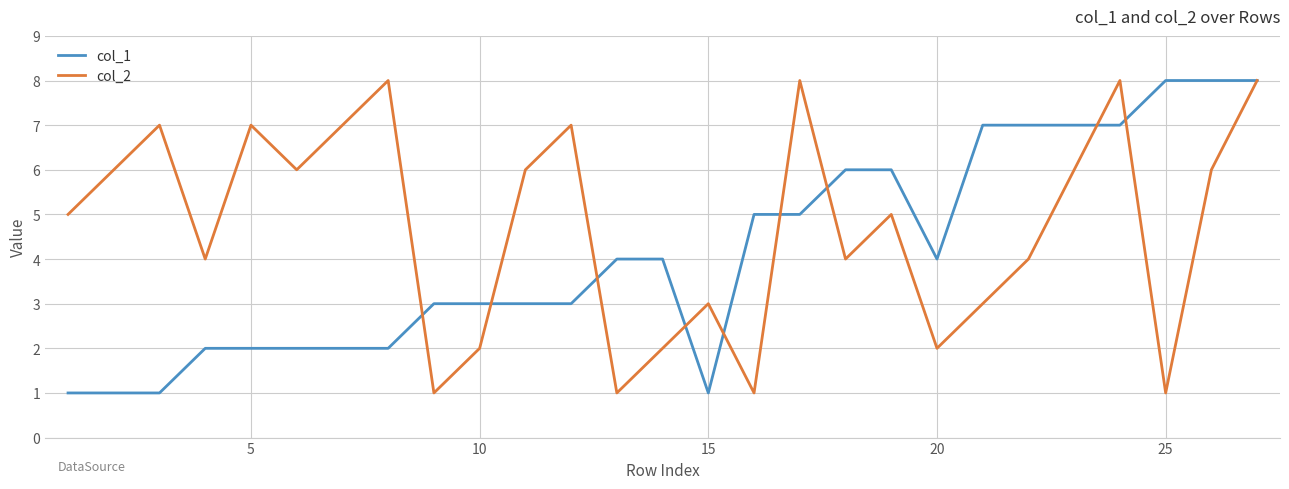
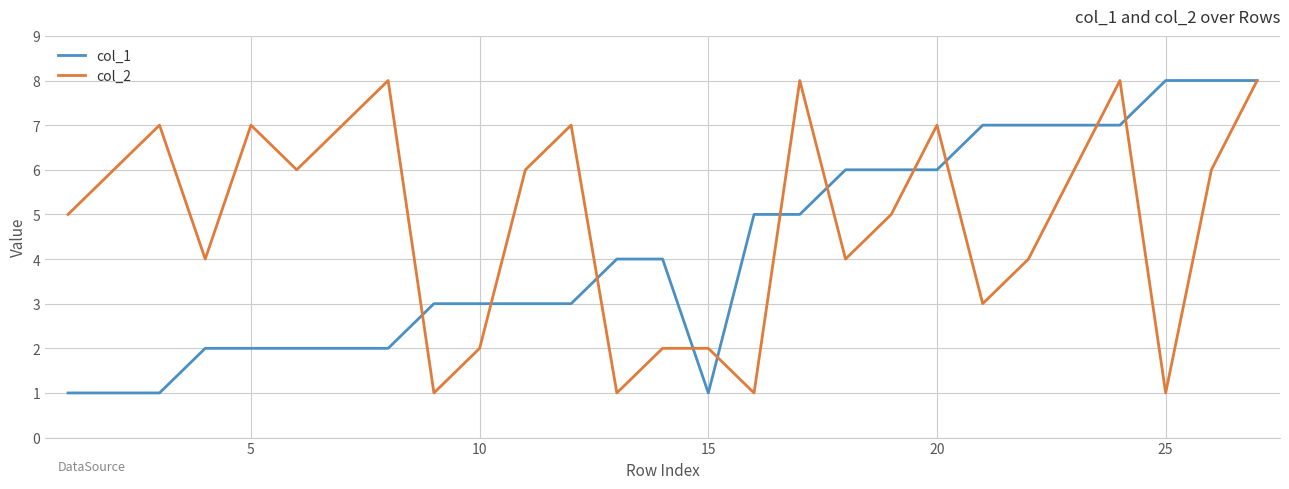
col_2, 15: 3 -> 2
col_1, 20: 4 -> 6
col_2, 20: 2 -> 7
